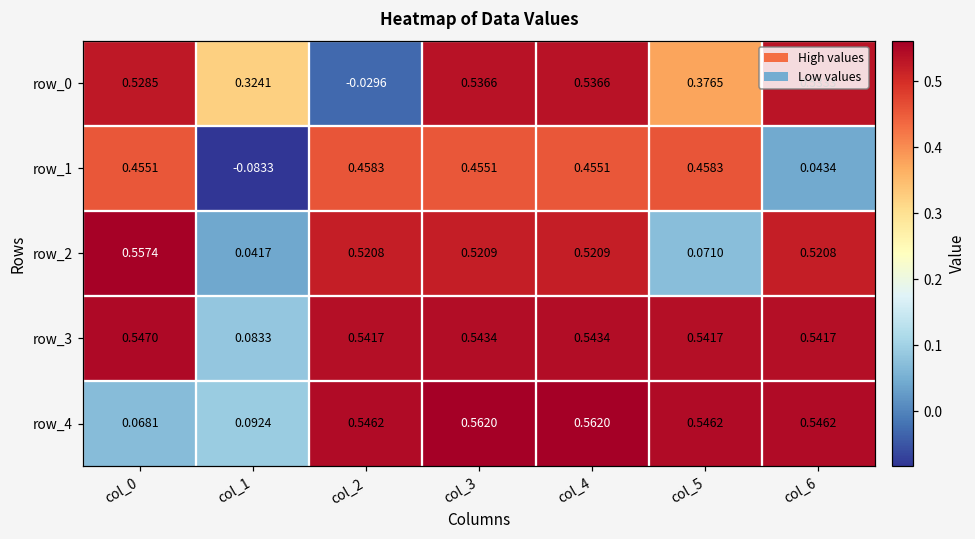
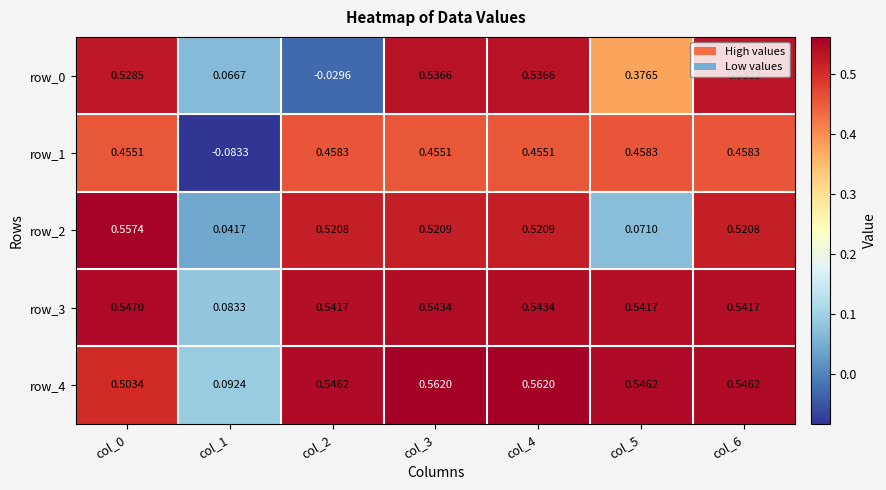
row_0, col_1: 0.3241 -> 0.0667
row_1, col_6: 0.0434 -> 0.4583
row_4, col_0: 0.0681 -> 0.5034
